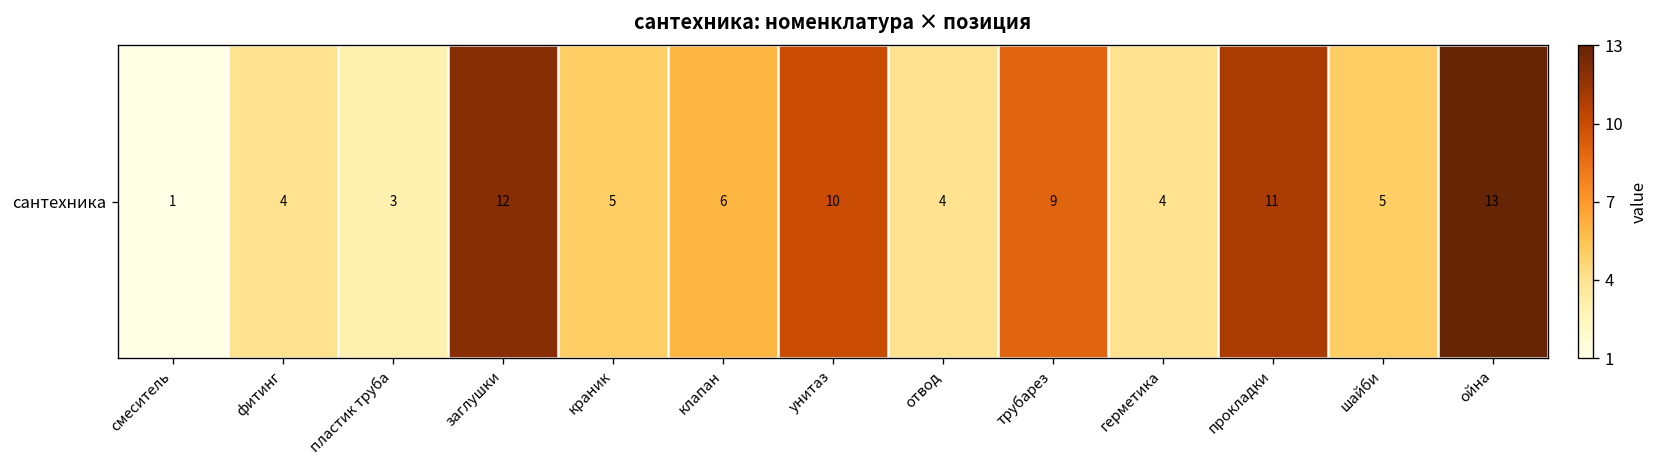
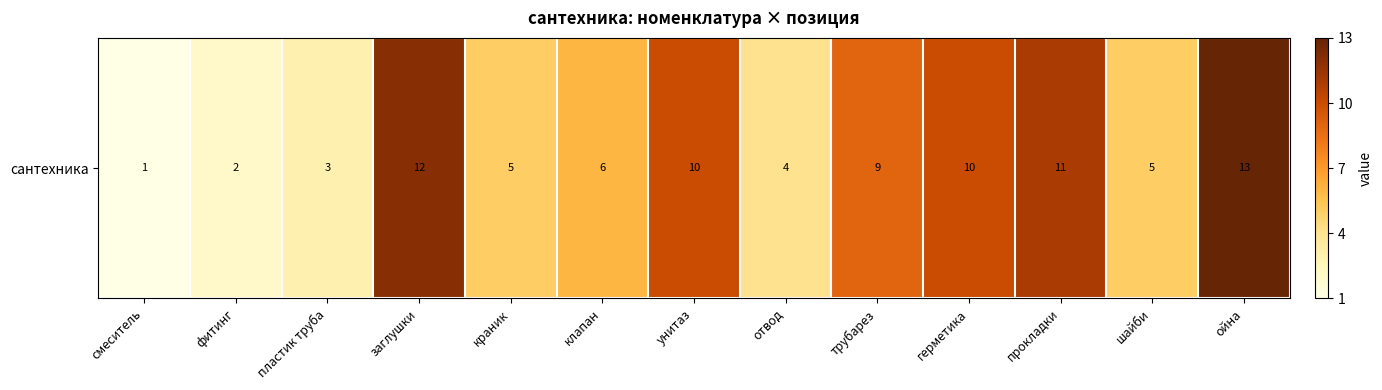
сантехника, фитинг: 4 -> 2
сантехника, герметика: 4 -> 10
